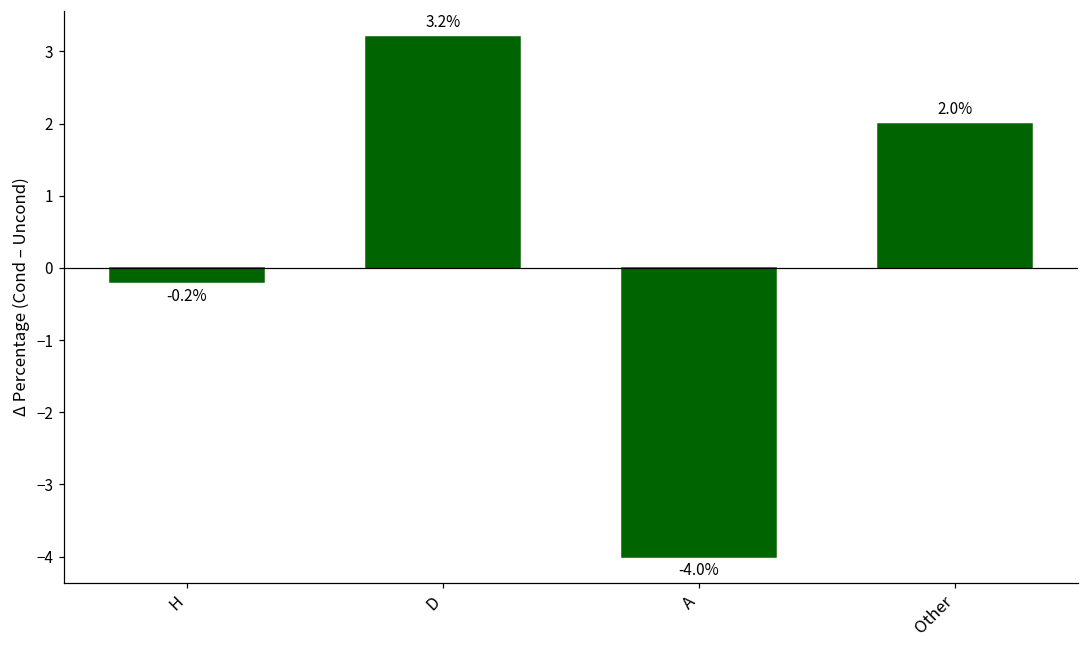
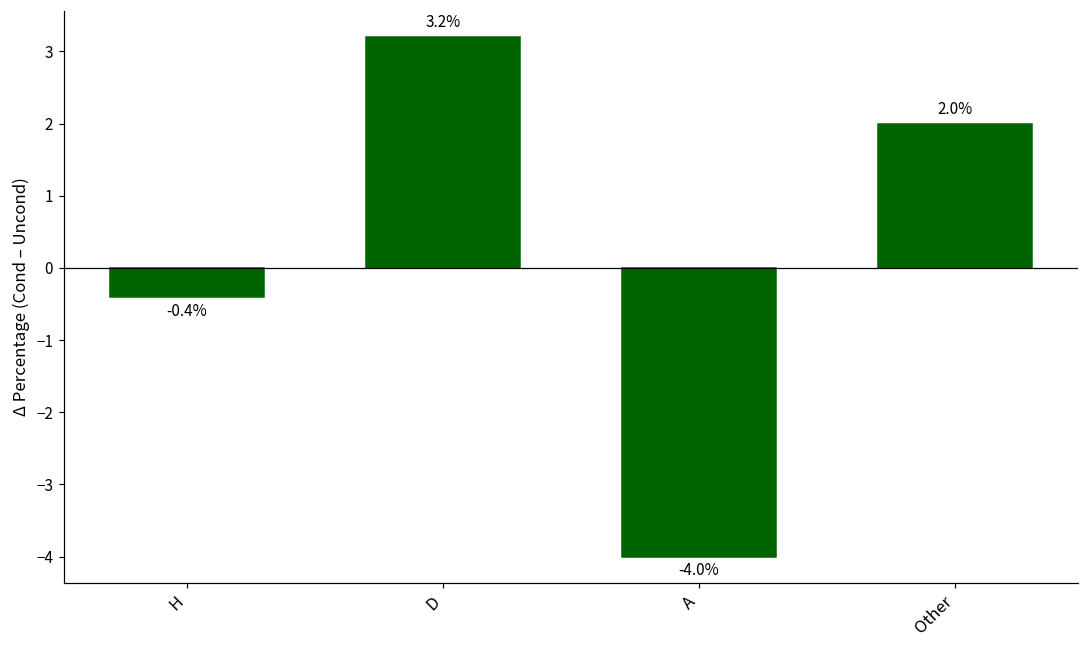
H: -0.2% -> -0.4%
